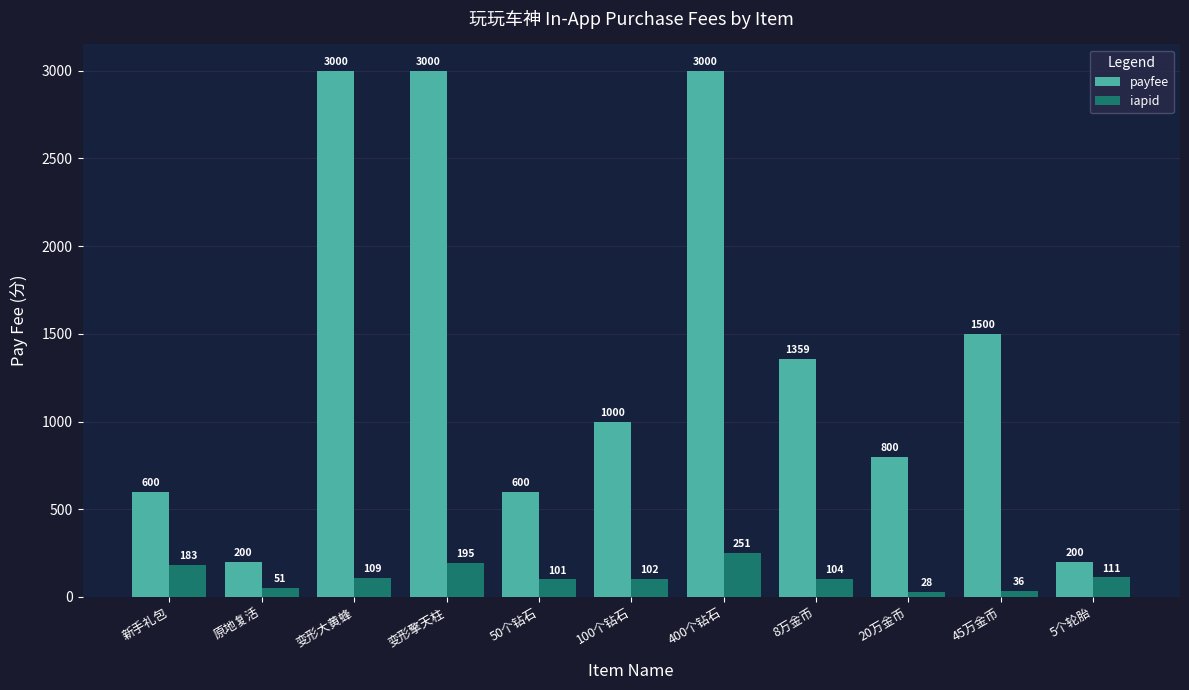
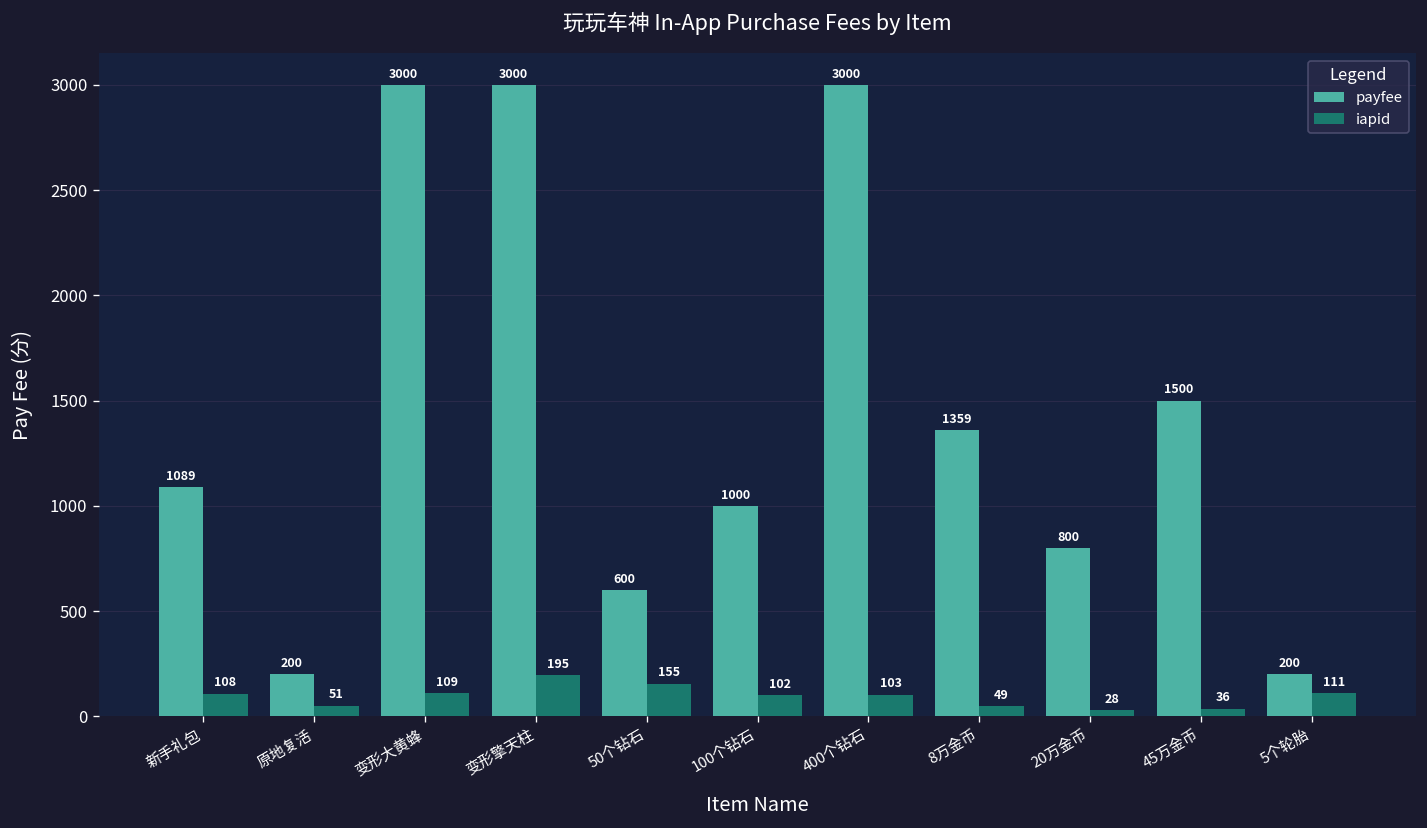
payfee, 新手礼包: 600 -> 1089
iapid, 新手礼包: 183 -> 108
iapid, 50个钻石: 101 -> 155
iapid, 400个钻石: 251 -> 103
iapid, 8万金币: 104 -> 49
